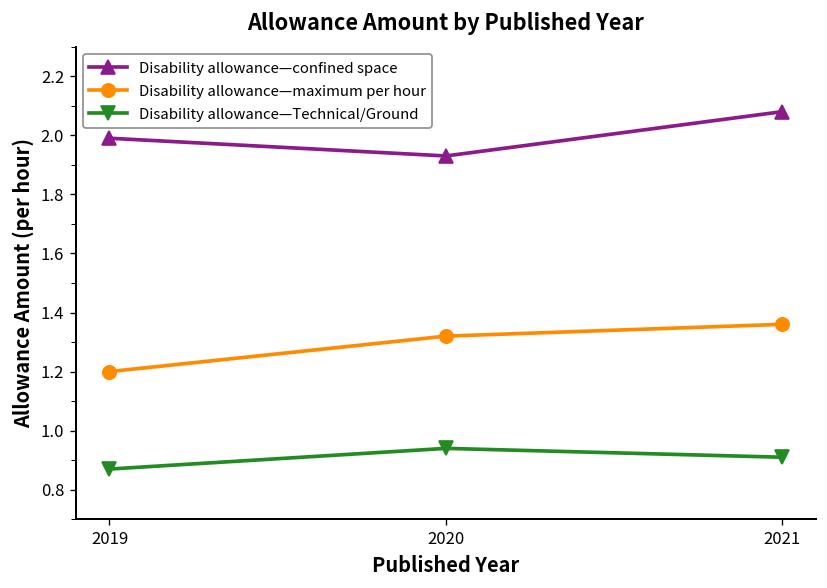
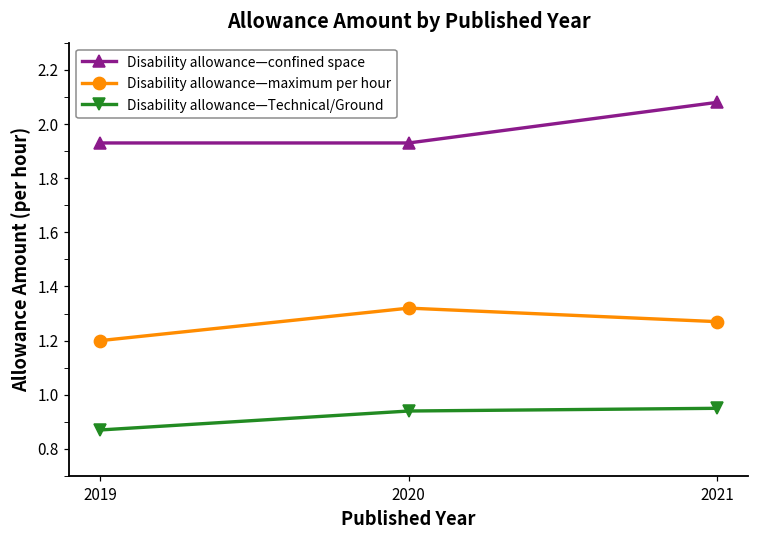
Disability allowance—confined space, 2019: 1.99 -> 1.93
Disability allowance—maximum per hour, 2021: 1.36 -> 1.27
Disability allowance—Technical/Ground, 2021: 0.91 -> 0.95
